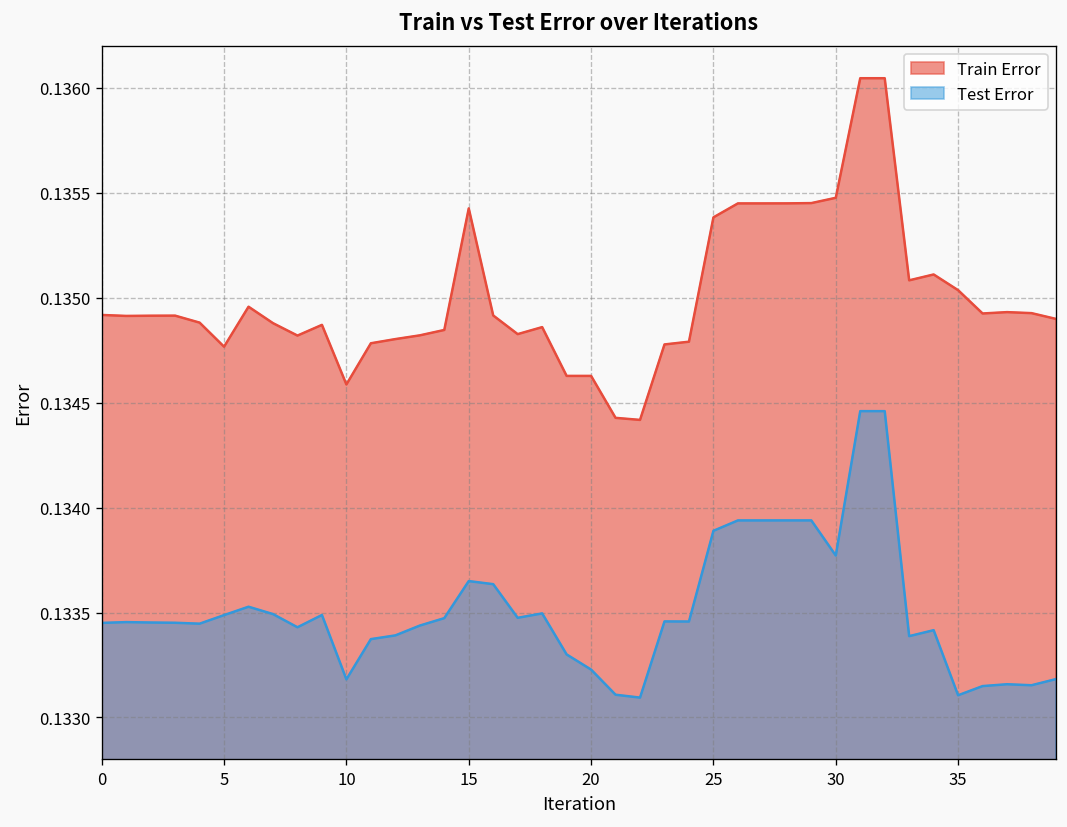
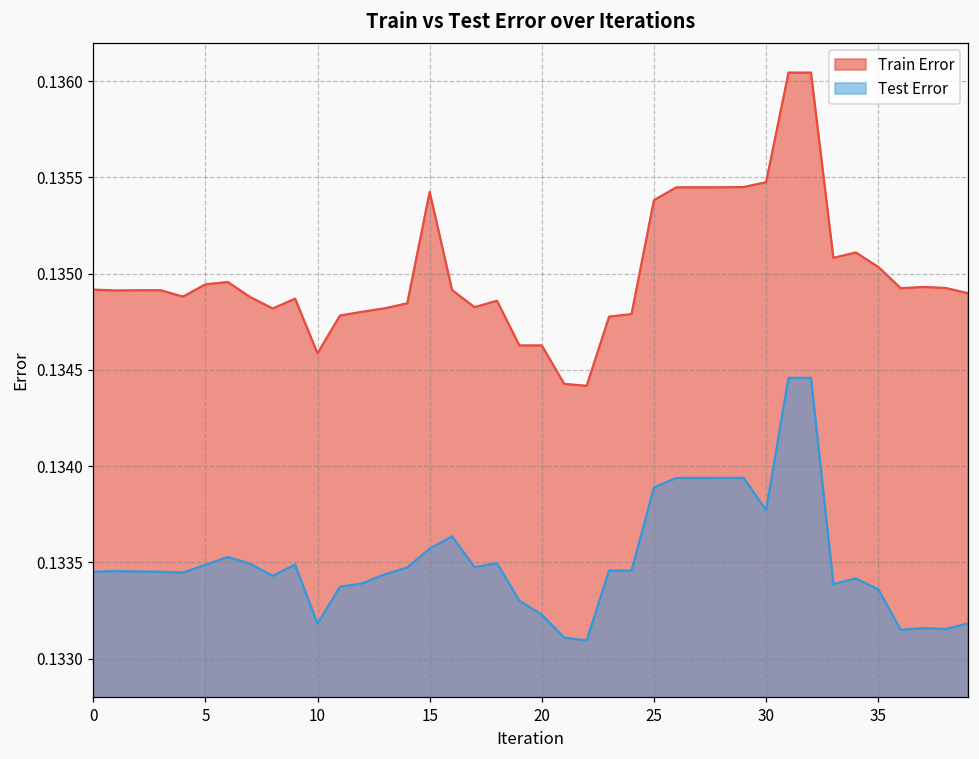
Train Error, 5: 0.13477 -> 0.13494
Test Error, 15: 0.13365 -> 0.13357
Test Error, 35: 0.13311 -> 0.13336
